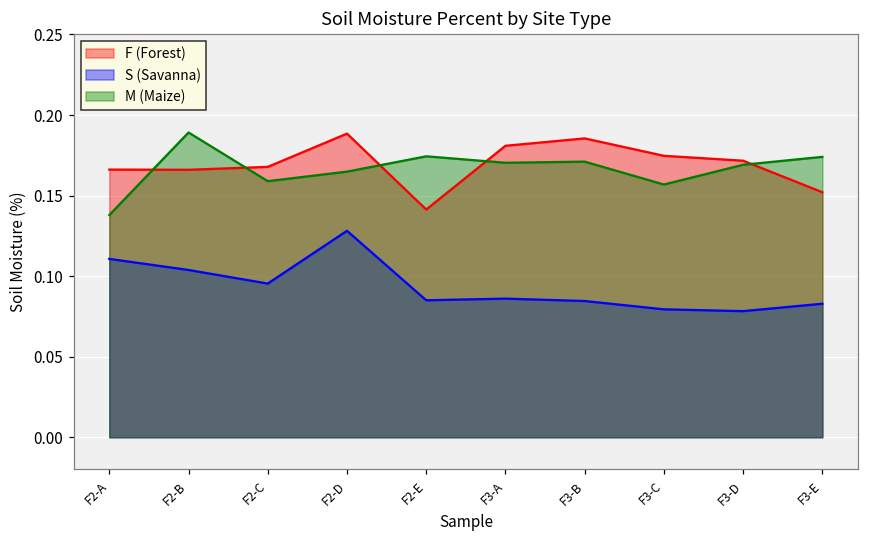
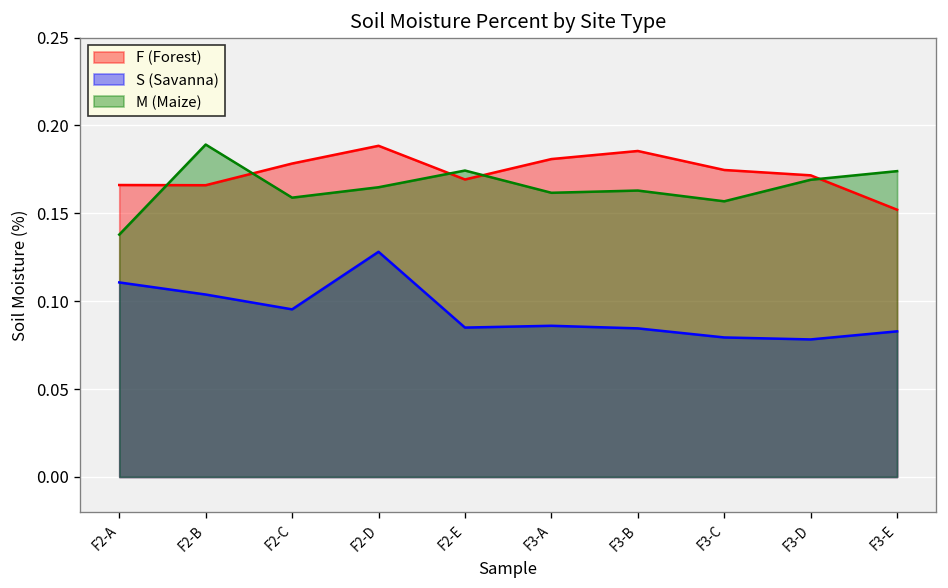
F (Forest), F2-C: 0.168 -> 0.178
F (Forest), F2-E: 0.141 -> 0.169
M (Maize), F3-A: 0.170 -> 0.162
M (Maize), F3-B: 0.171 -> 0.163
